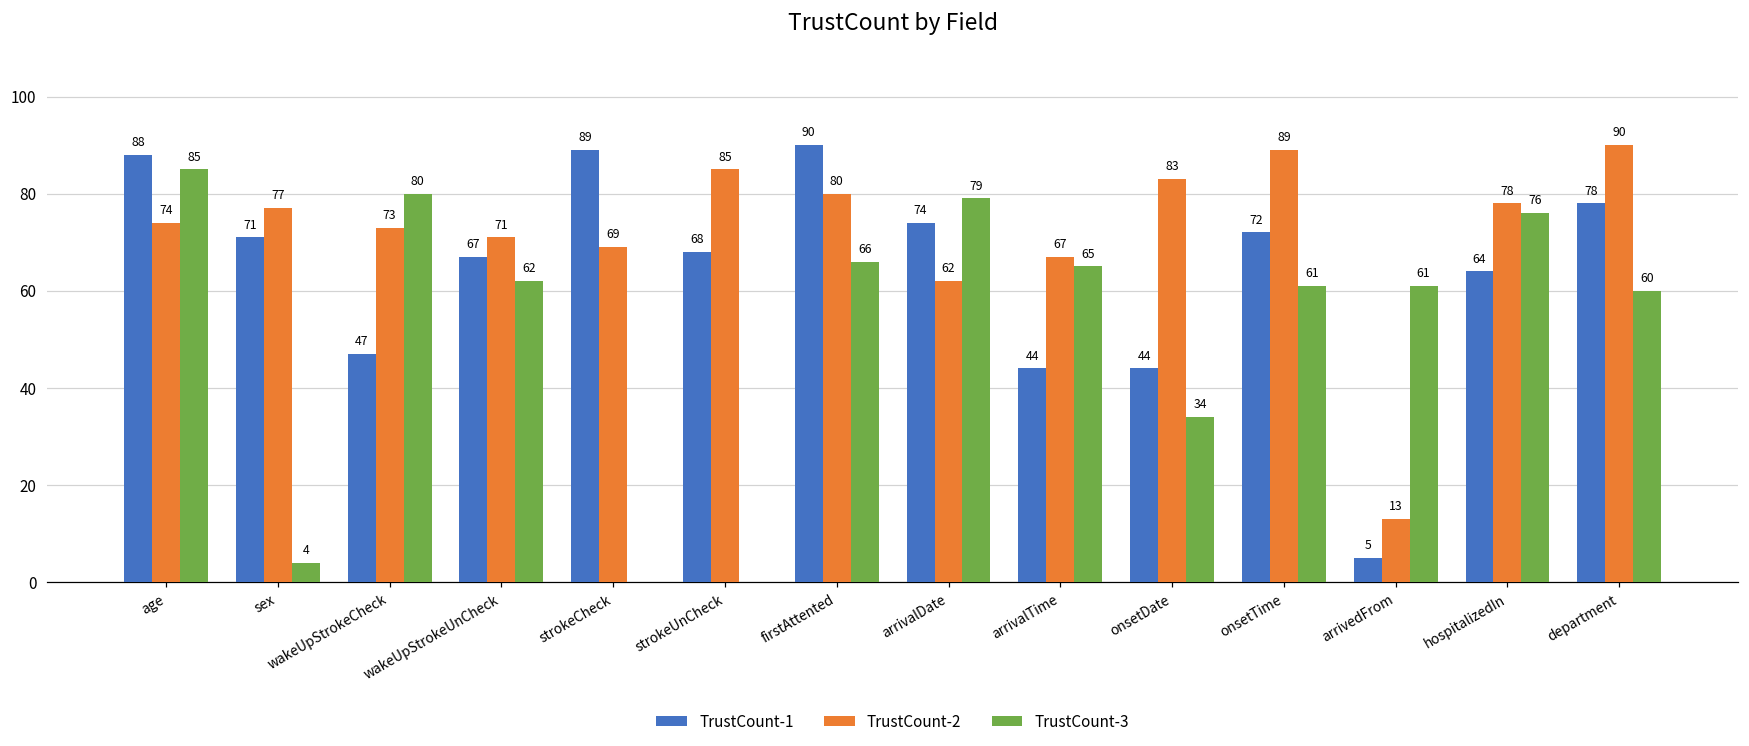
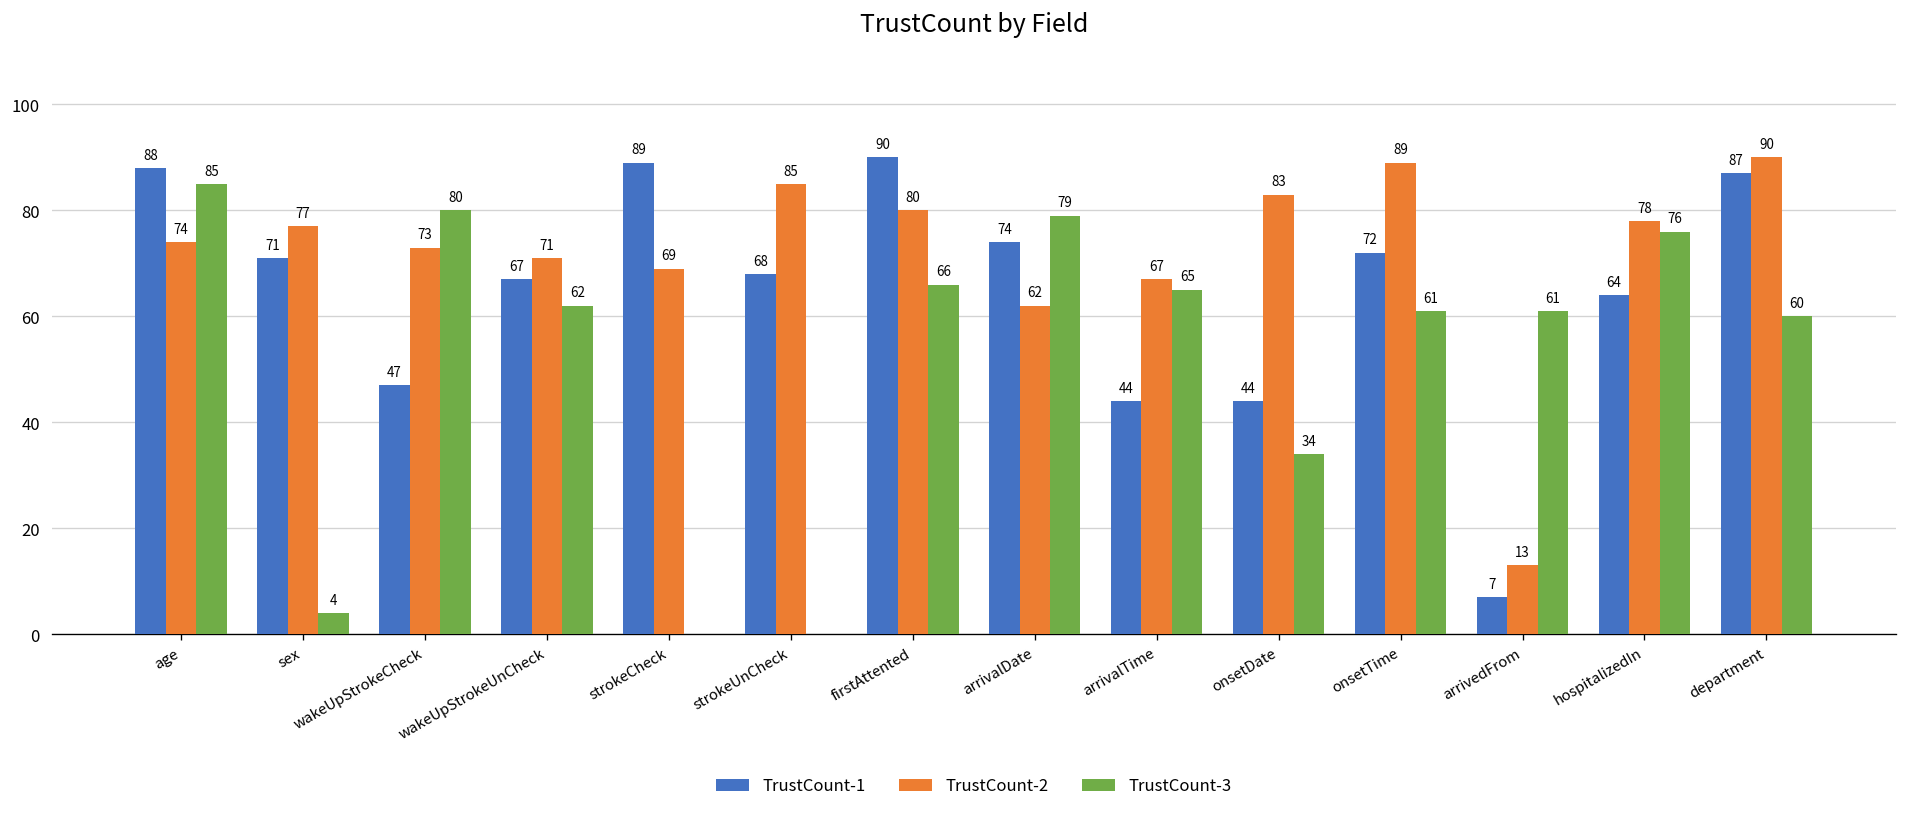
TrustCount-1, arrivedFrom: 5 -> 7
TrustCount-1, department: 78 -> 87
